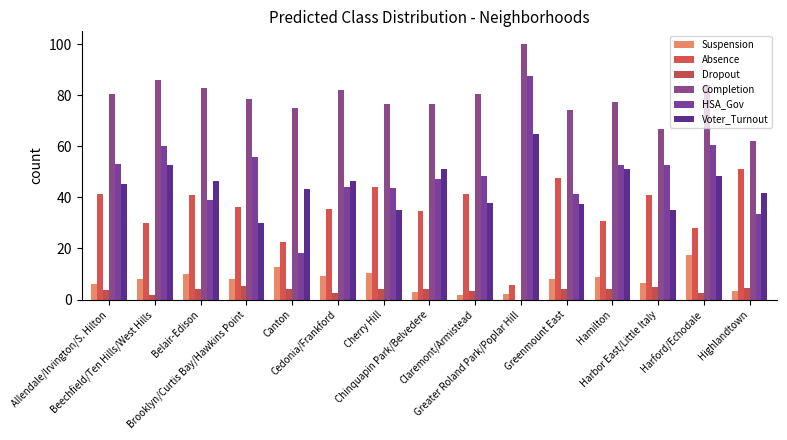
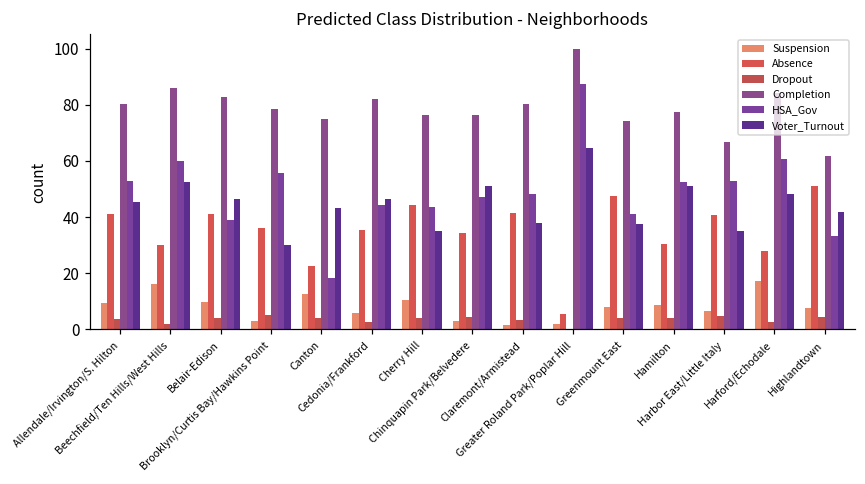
Suspension, Allendale/Irvington/S. Hilton: 6 -> 9
Suspension, Beechfield/Ten Hills/West Hills: 8 -> 16
Suspension, Brooklyn/Curtis Bay/Hawkins Point: 8 -> 3
Suspension, Cedonia/Frankford: 9 -> 6
Suspension, Highlandtown: 3 -> 8
